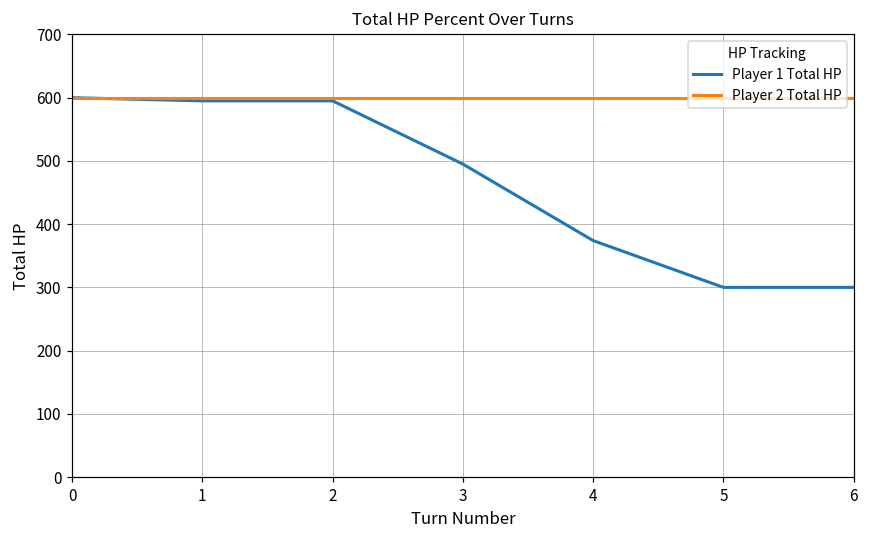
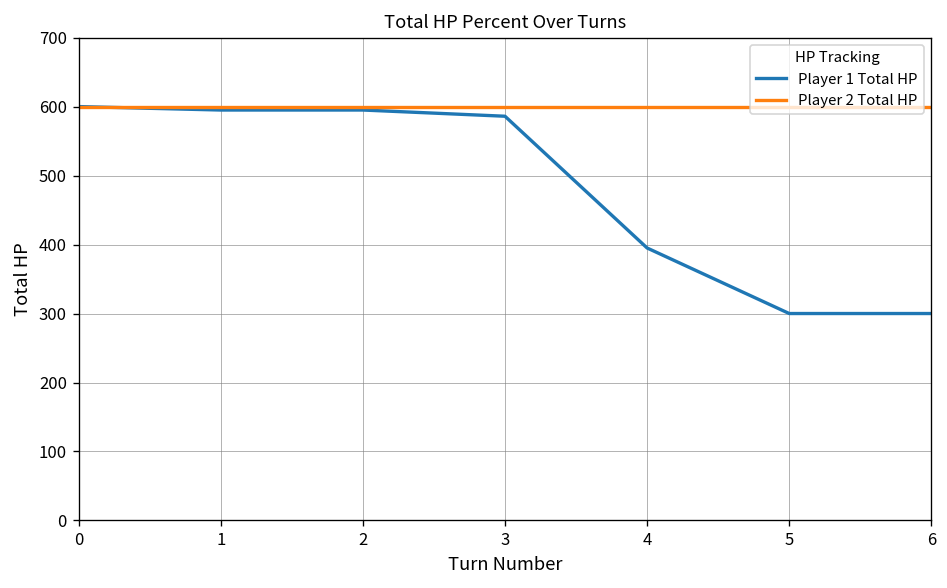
Player 1 Total HP, 3: 500 -> 590
Player 1 Total HP, 4: 370 -> 400
